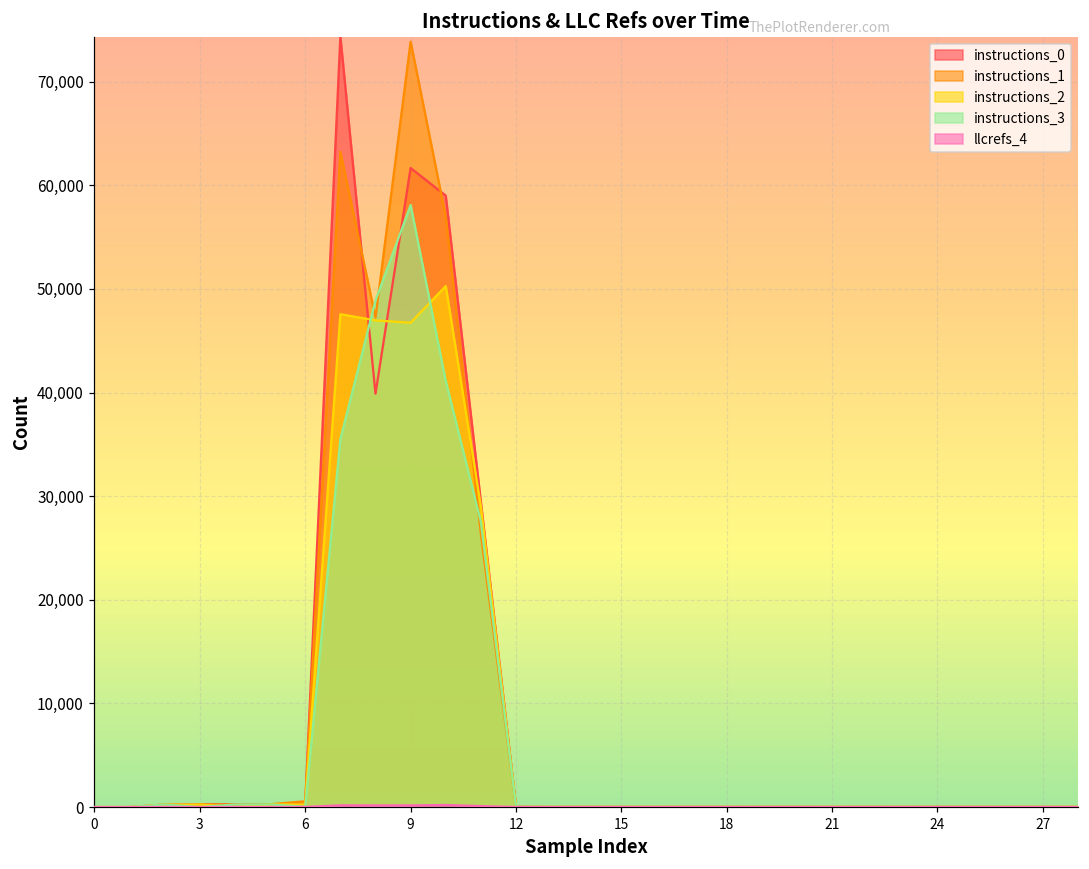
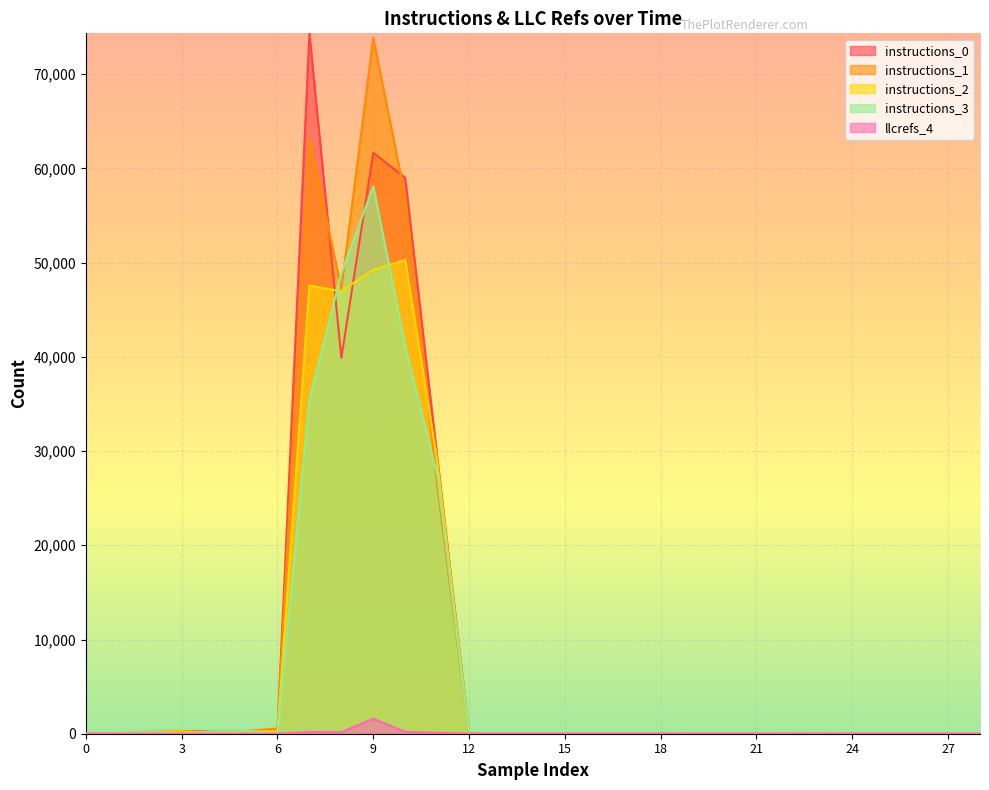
instructions_2, 9: 47,000 -> 49,000
llcrefs_4, 9: 0 -> 2,000
